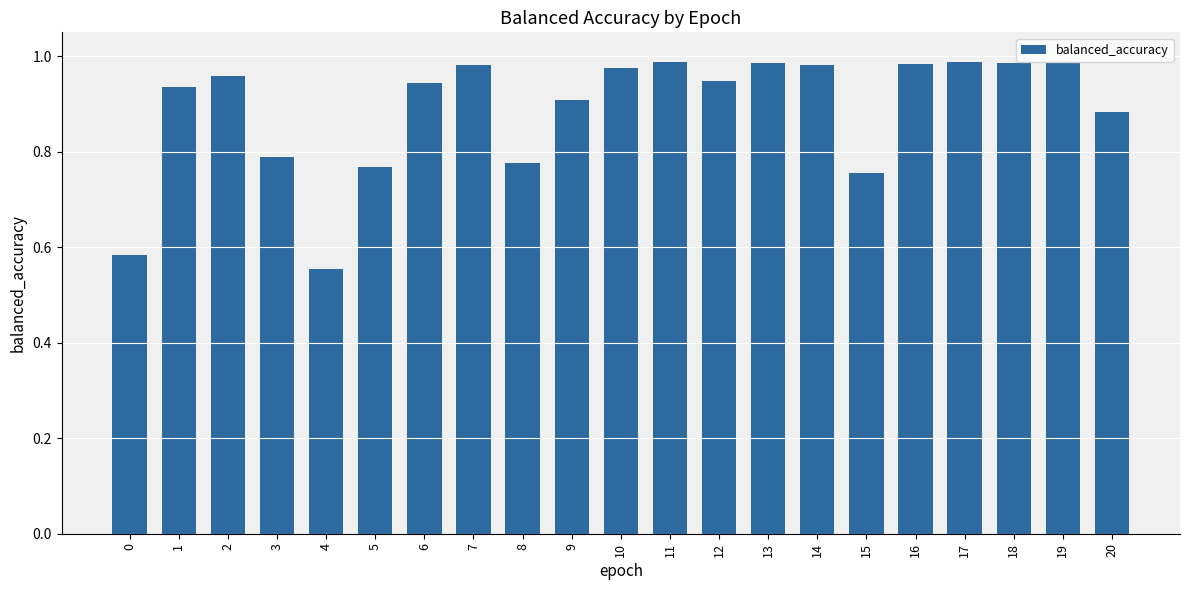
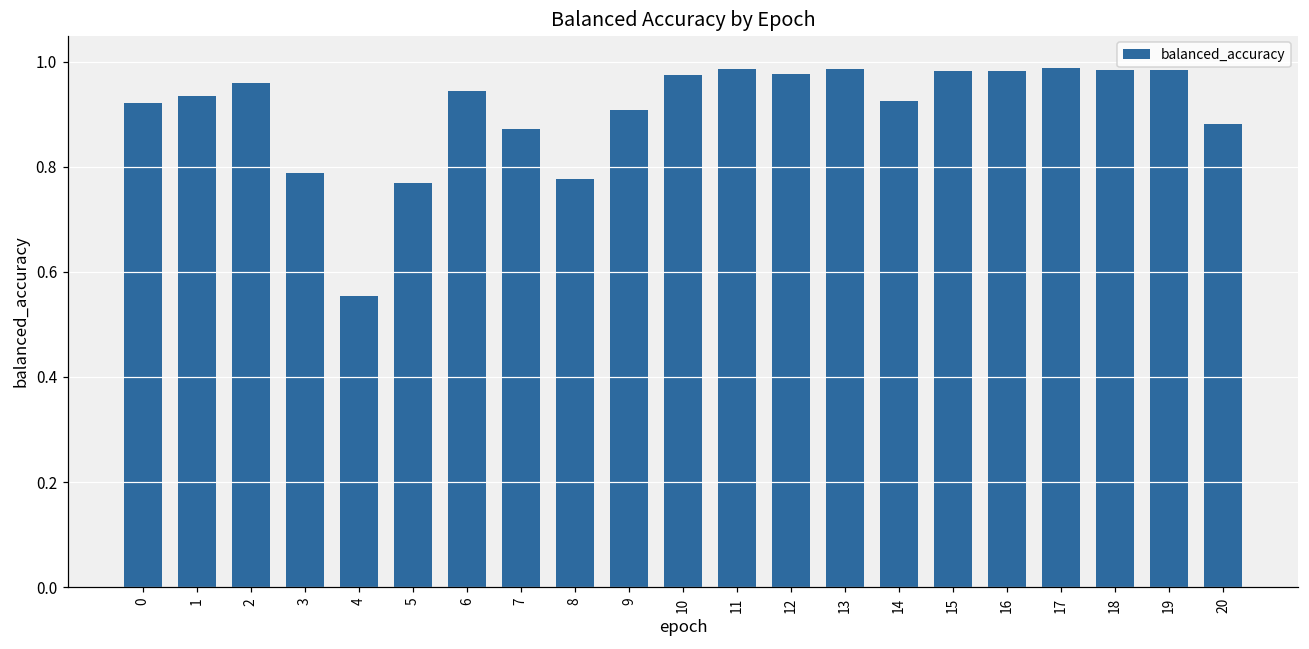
0: 0.58 -> 0.92
7: 0.98 -> 0.87
12: 0.95 -> 0.98
14: 0.98 -> 0.93
15: 0.75 -> 0.98
